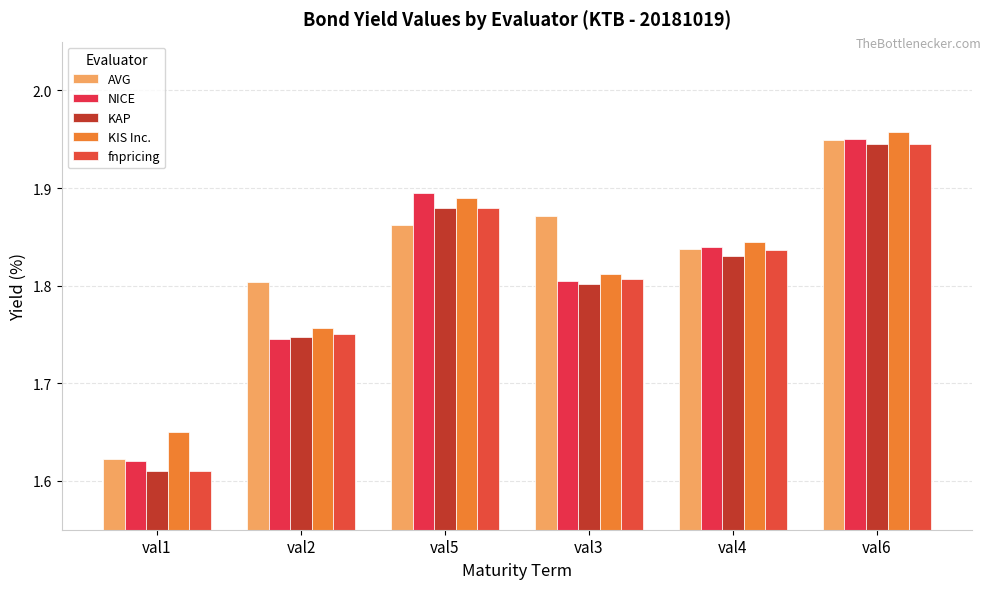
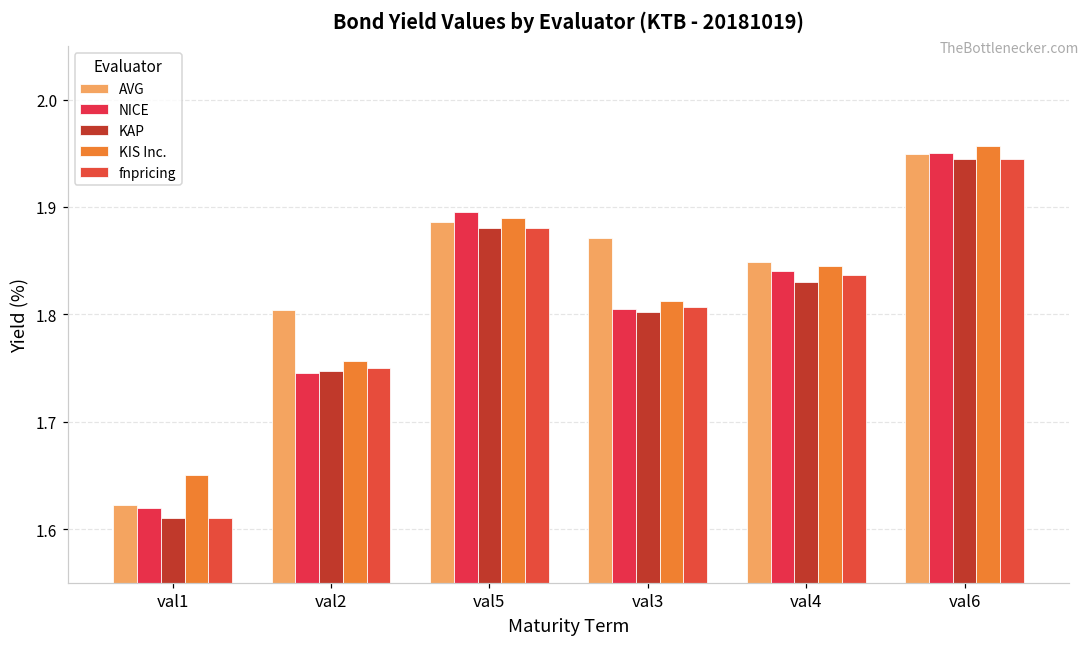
AVG, val5: 1.86 -> 1.89
AVG, val4: 1.84 -> 1.85
